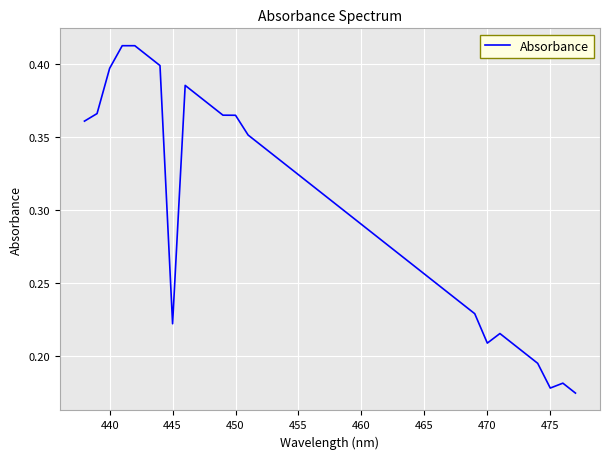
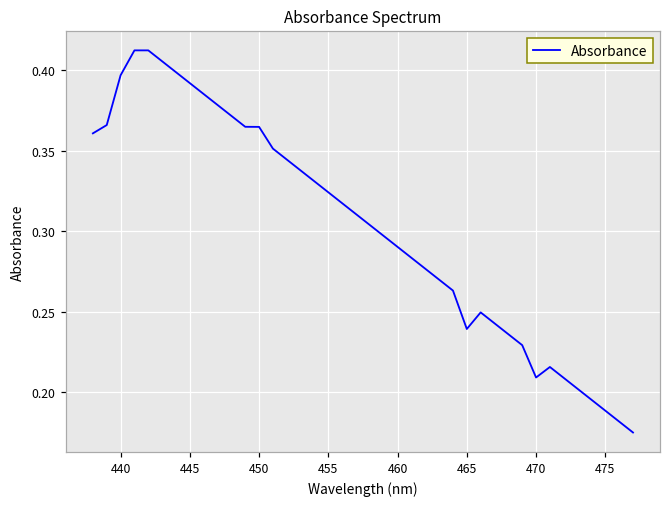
445: 0.222 -> 0.392
465: 0.256 -> 0.239
475: 0.178 -> 0.189
